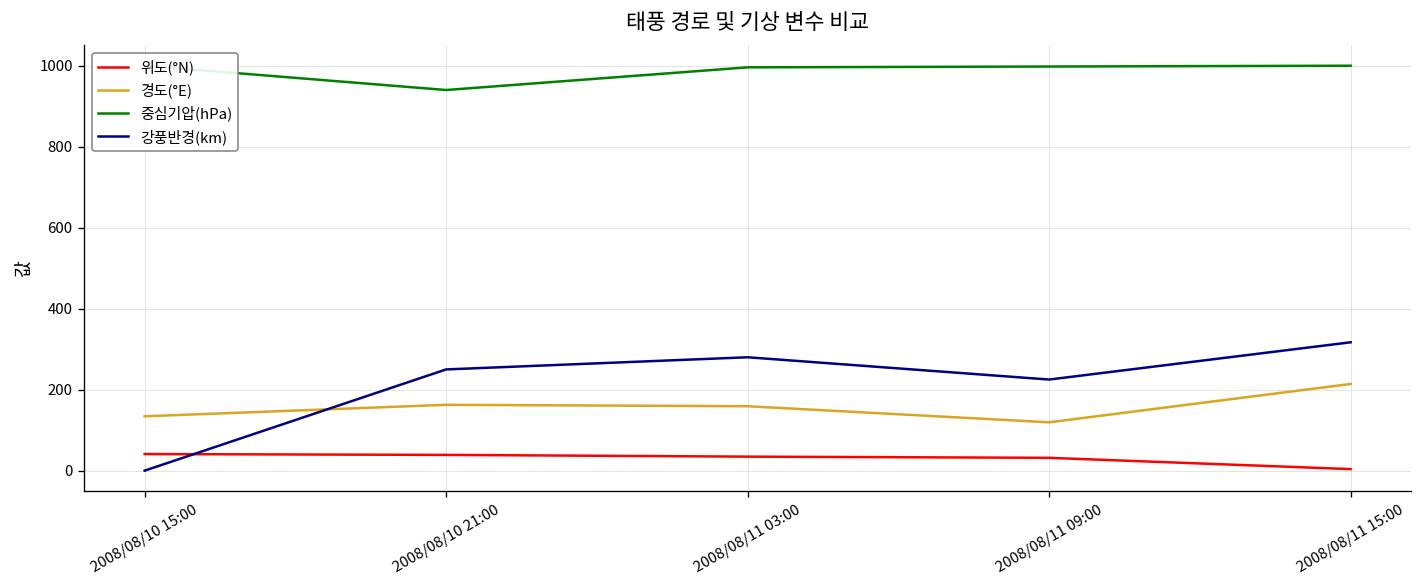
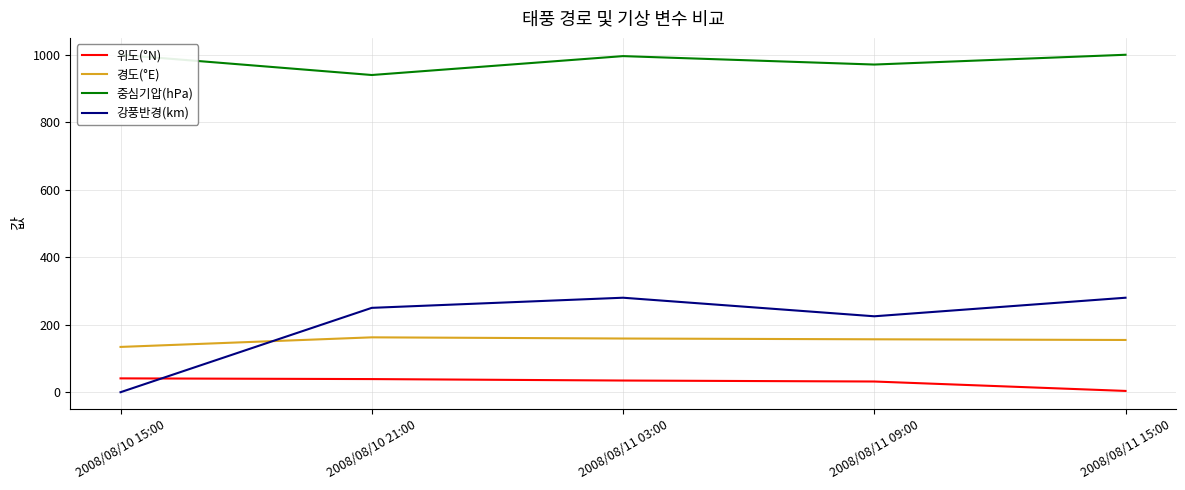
경도(°E), 2008/08/11 09:00: 120 -> 160
중심기압(hPa), 2008/08/11 09:00: 1000 -> 970
경도(°E), 2008/08/11 15:00: 210 -> 150
강풍반경(km), 2008/08/11 15:00: 320 -> 280
